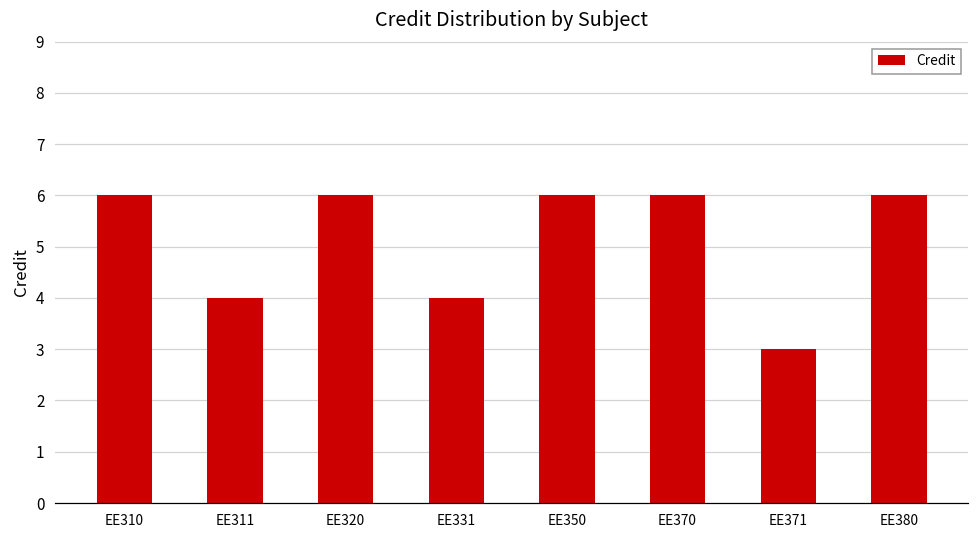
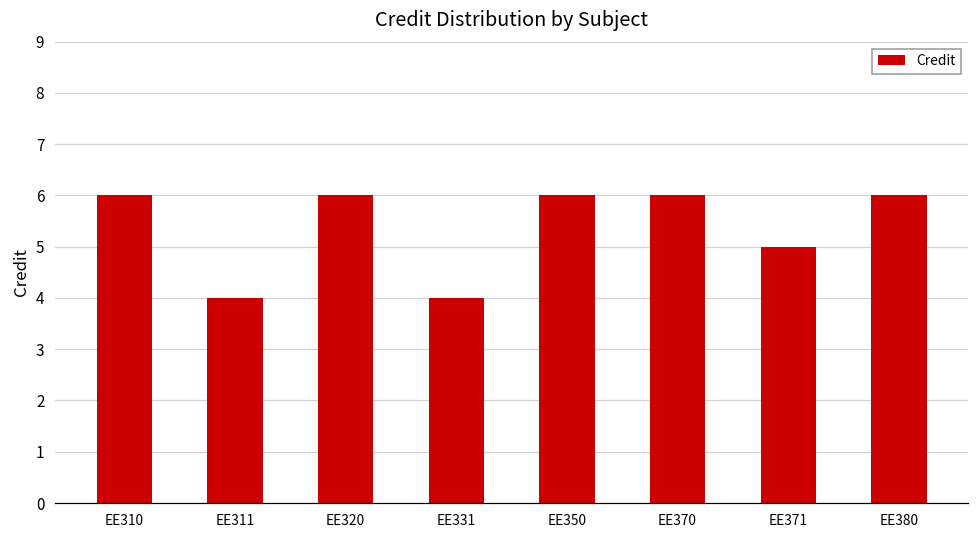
EE371: 3 -> 5
